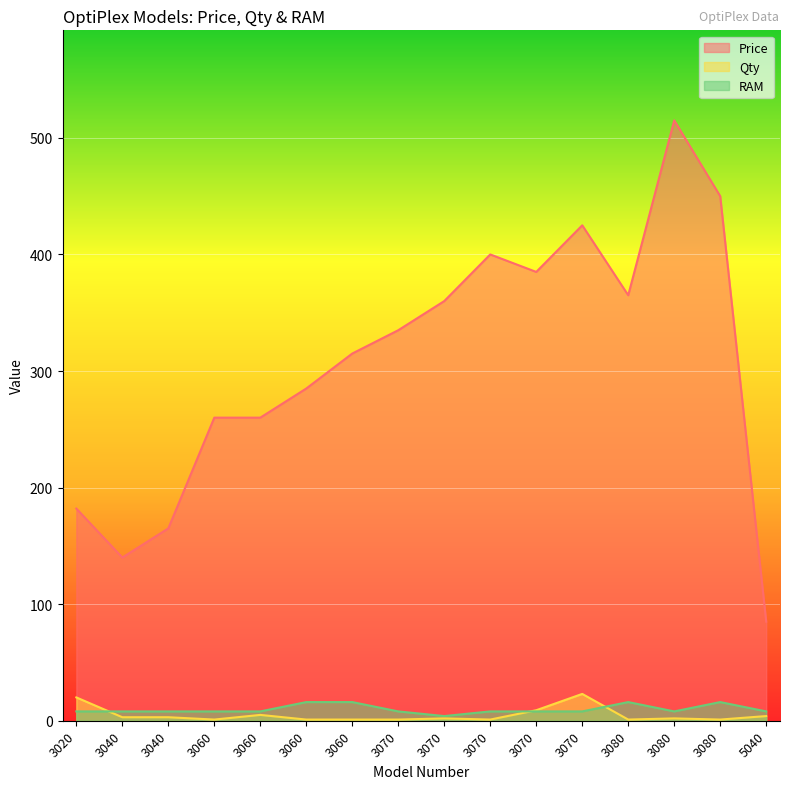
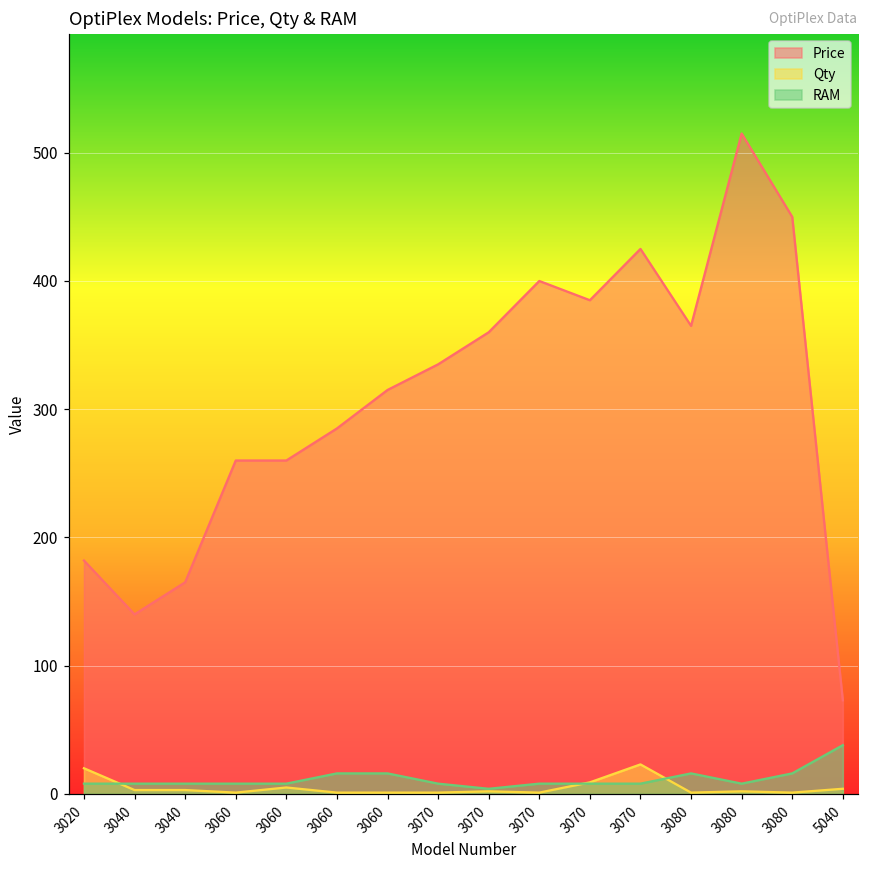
Price, 5040: 85 -> 73
RAM, 5040: 8 -> 38
